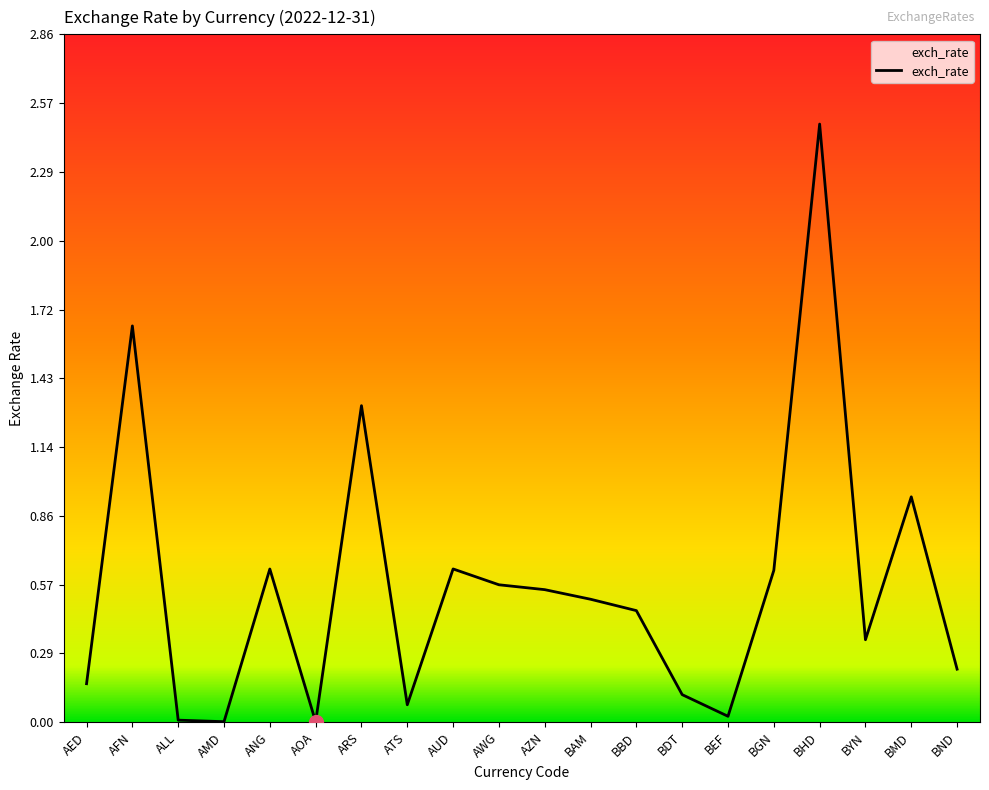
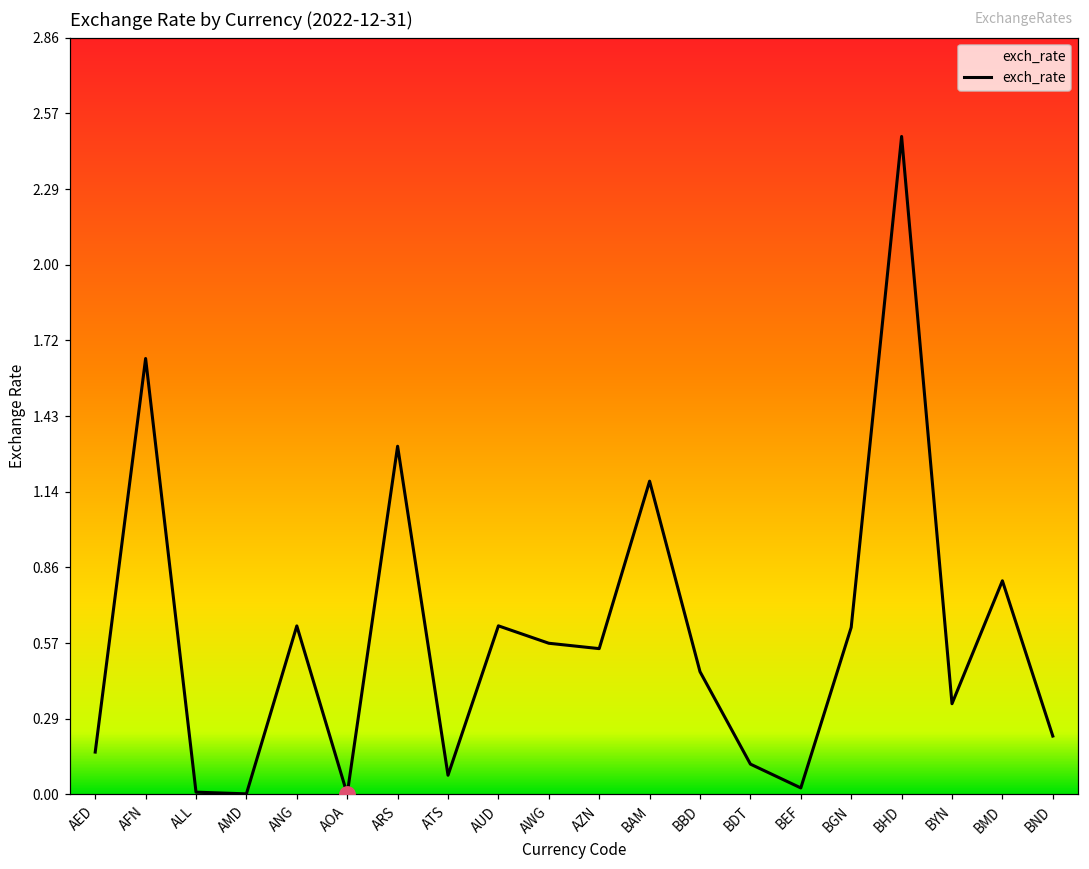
exch_rate, BAM: 0.51 -> 1.18
exch_rate, BMD: 0.94 -> 0.81
